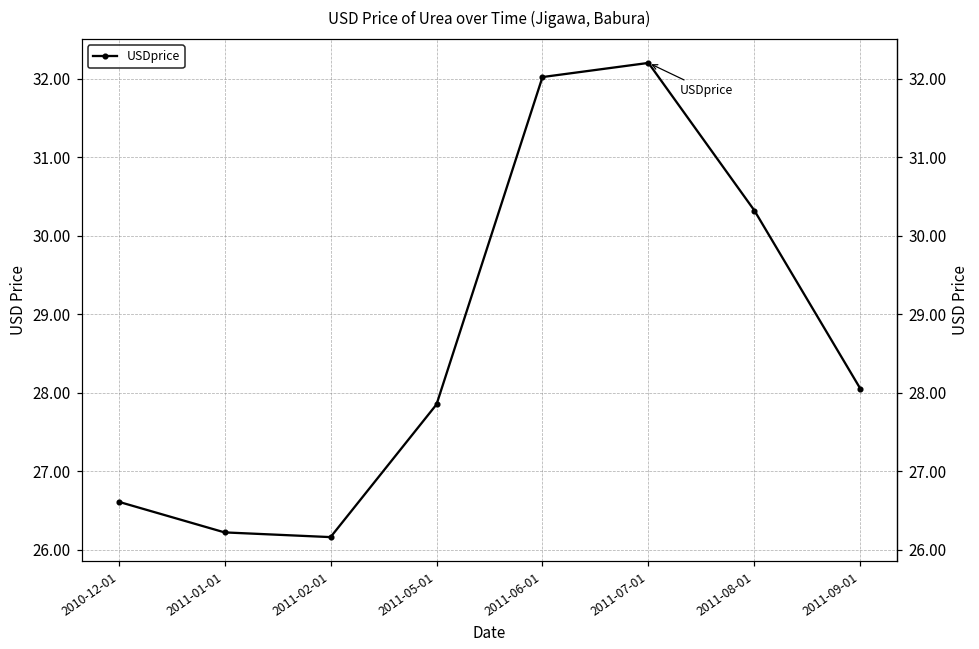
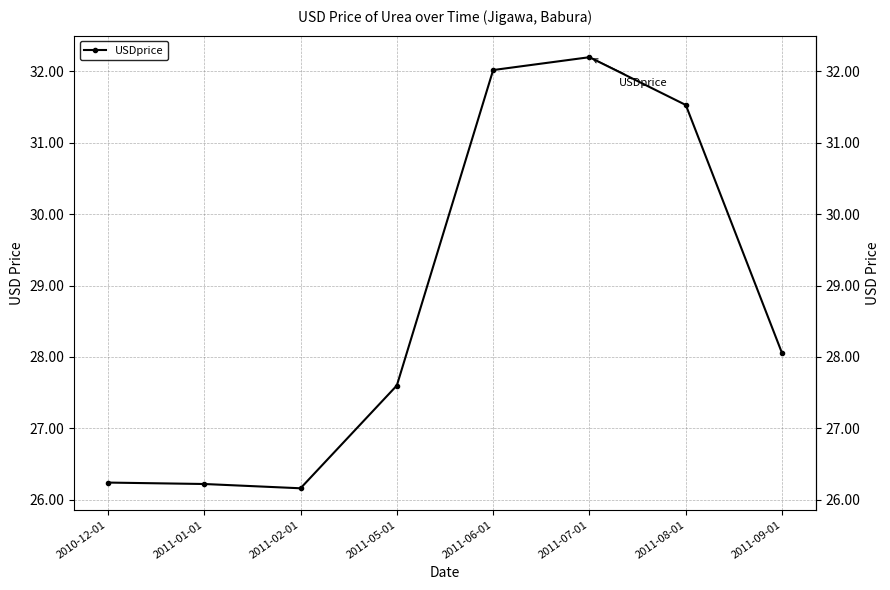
2010-12-01: 26.6 -> 26.2
2011-05-01: 27.9 -> 27.6
2011-08-01: 30.3 -> 31.5
